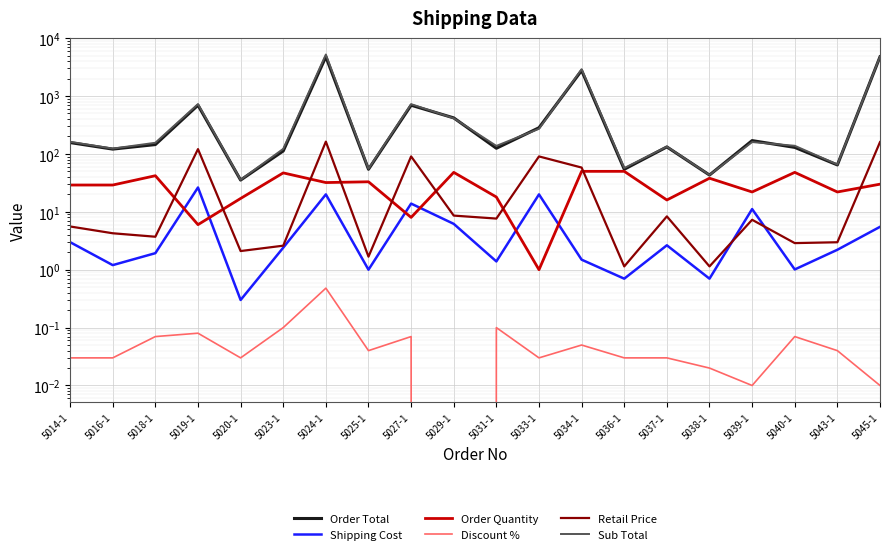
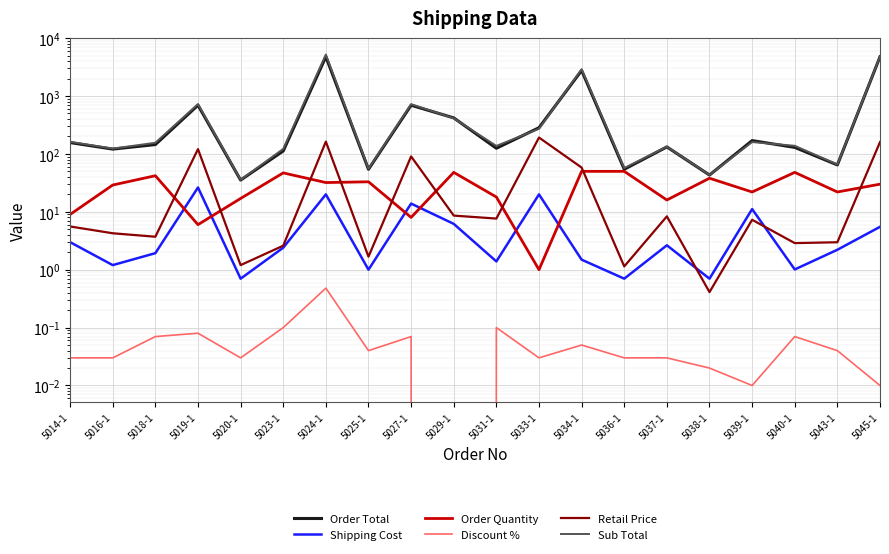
Order Quantity, 5014-1: 30 -> 9
Shipping Cost, 5020-1: 0.3 -> 0.7
Retail Price, 5020-1: 2.1 -> 1.2
Retail Price, 5033-1: 90 -> 190
Retail Price, 5038-1: 1.1 -> 0.4
